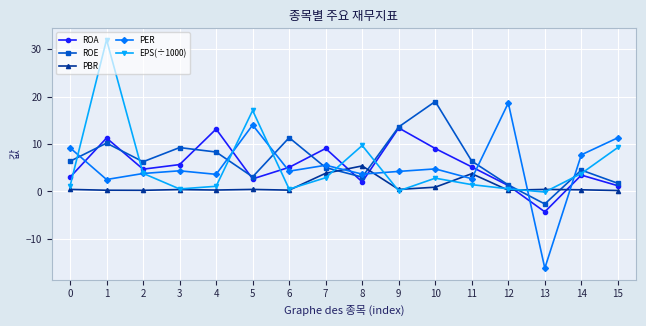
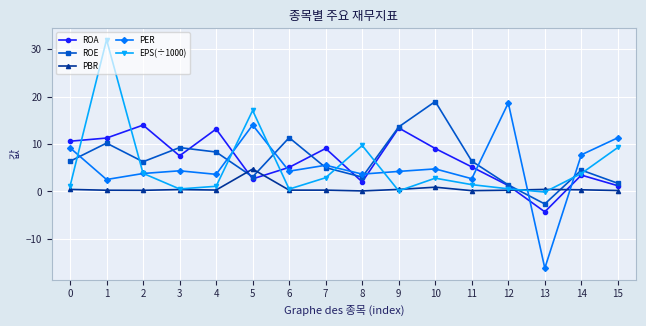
ROA, 0: 3 -> 11
ROA, 2: 5 -> 14
ROA, 3: 6 -> 8
PBR, 5: 0 -> 5
PBR, 7: 4 -> 0
PBR, 8: 5 -> 0
PBR, 11: 4 -> 0
